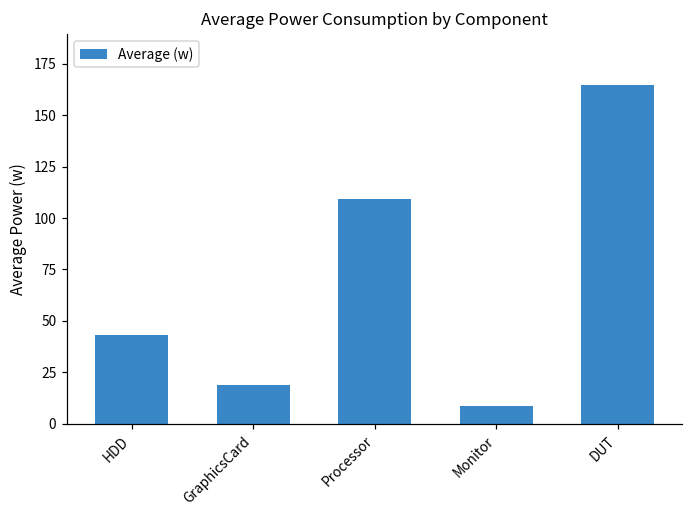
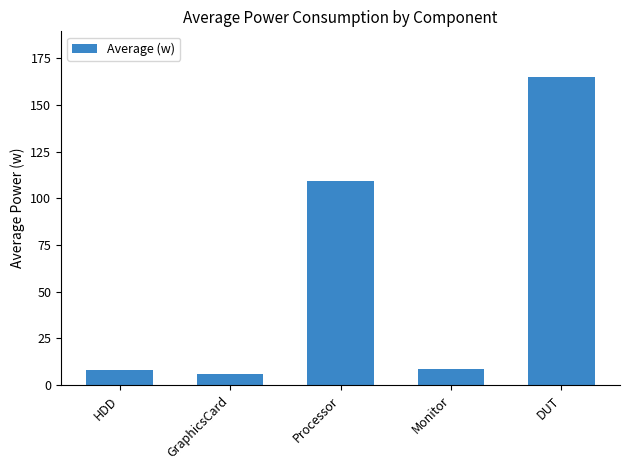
HDD: 43 -> 8
GraphicsCard: 19 -> 6
